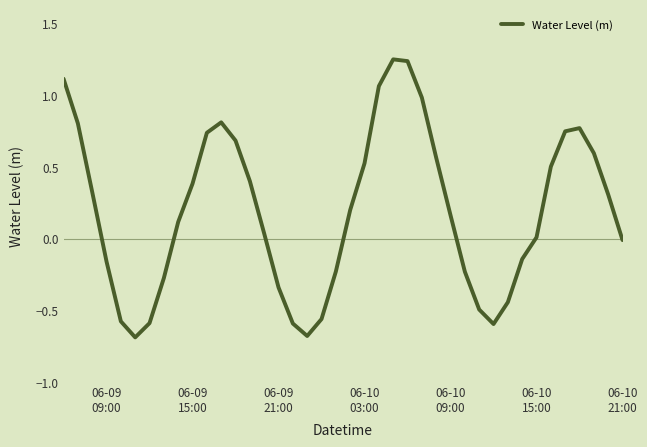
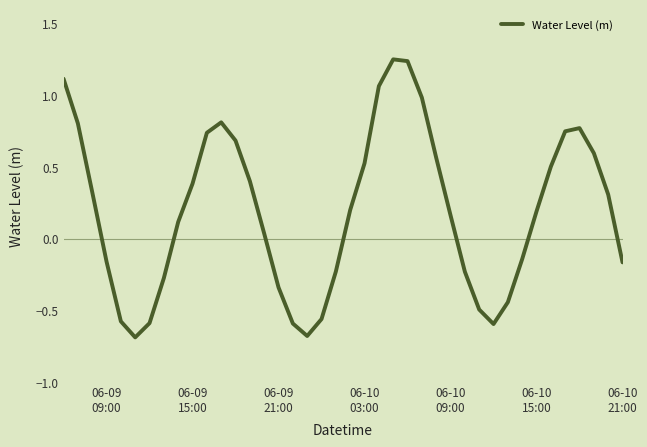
06-10 15:00: 0.01 -> 0.19
06-10 21:00: -0.01 -> -0.17
